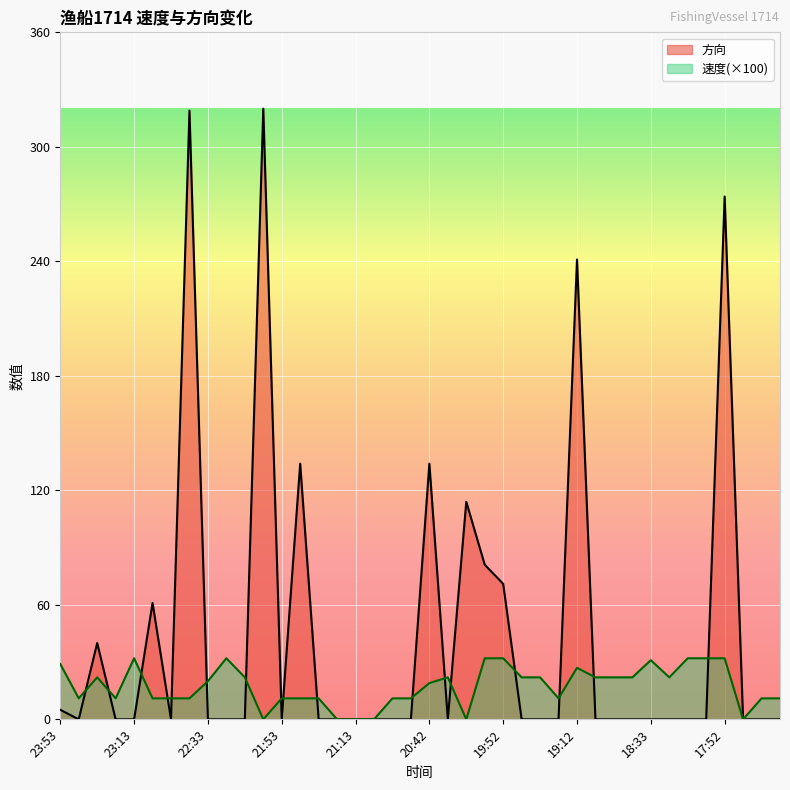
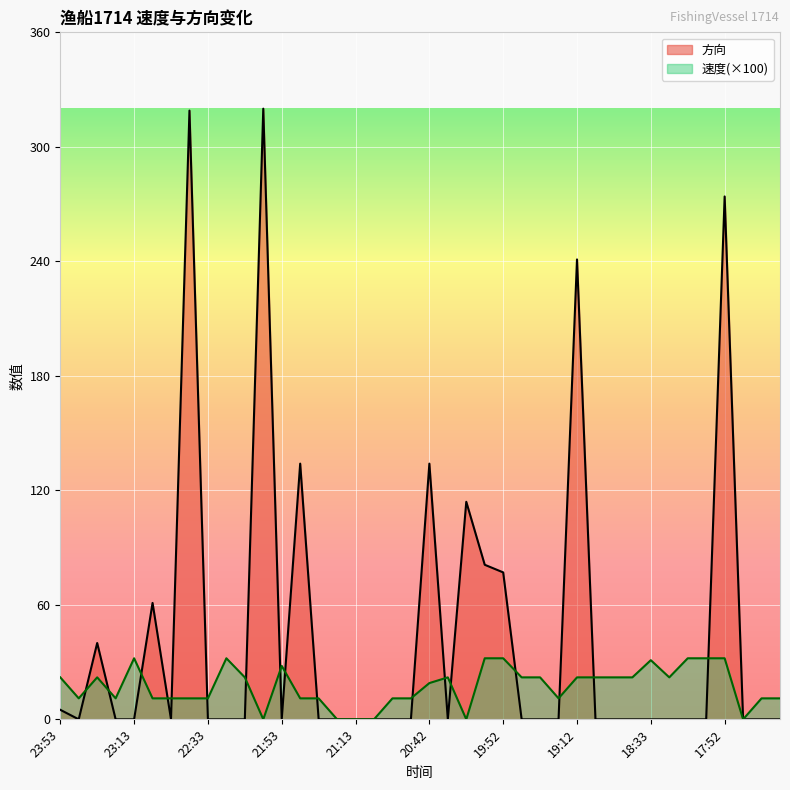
速度(×100), 23:53: 29 -> 22
速度(×100), 22:33: 20 -> 11
速度(×100), 21:53: 11 -> 28
方向, 19:52: 71 -> 77
速度(×100), 19:12: 27 -> 22
